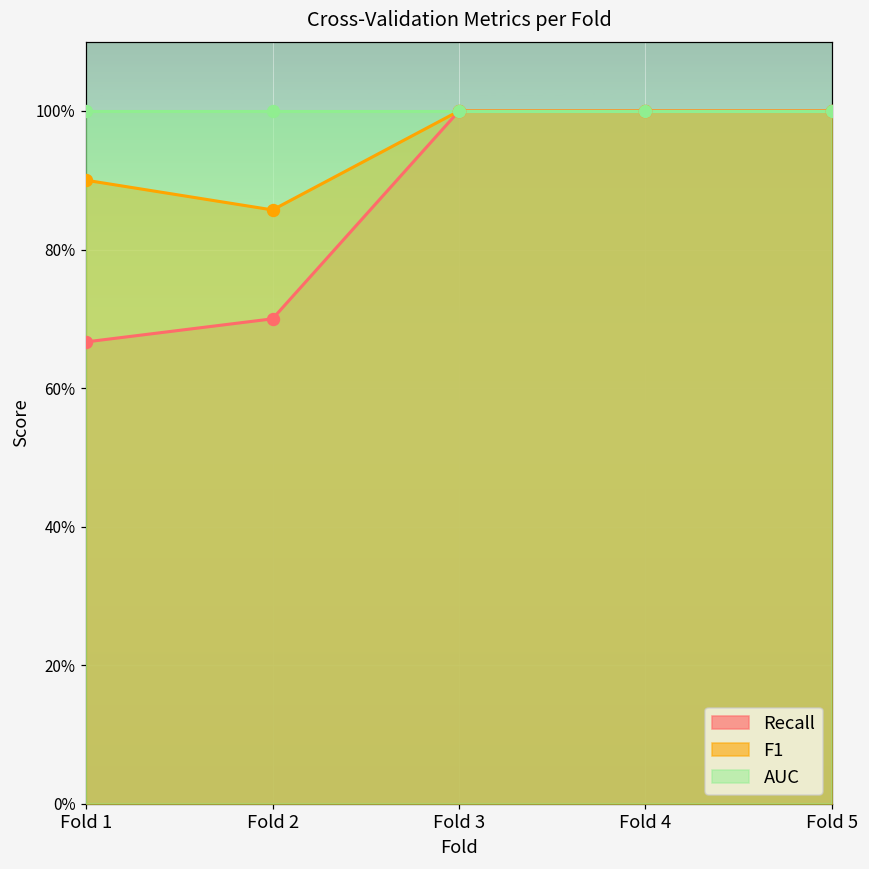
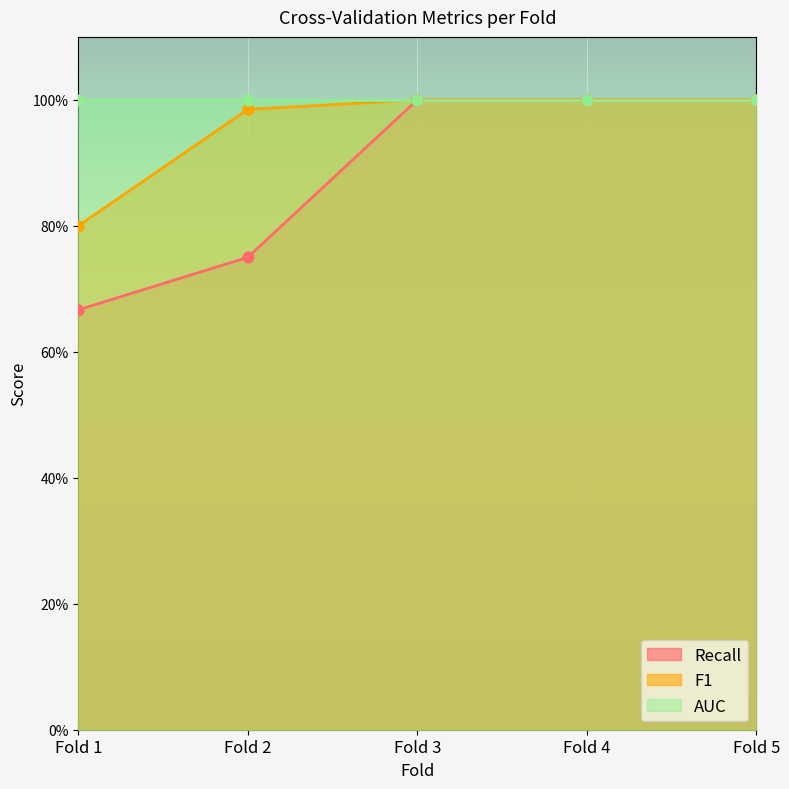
F1, Fold 1: 90% -> 80%
Recall, Fold 2: 70% -> 75%
F1, Fold 2: 86% -> 98%
